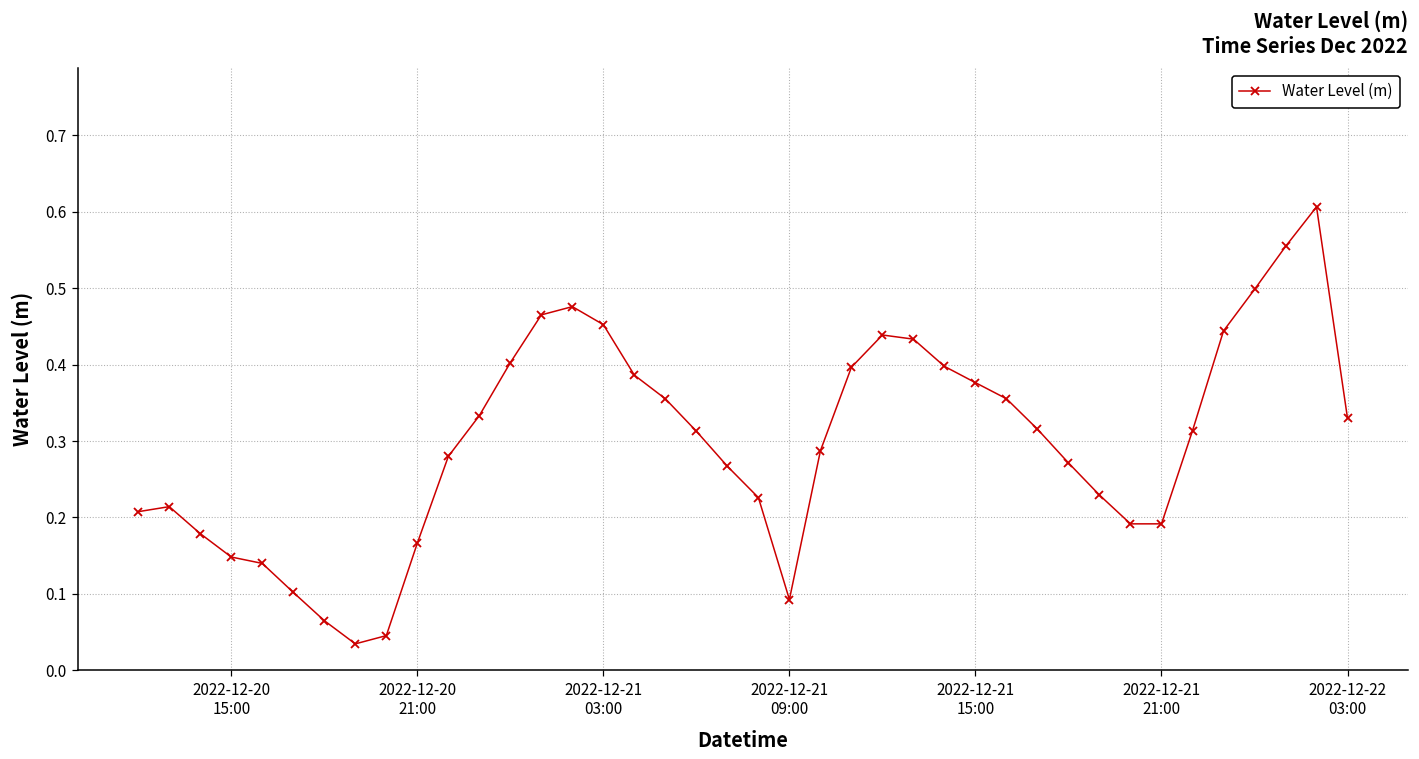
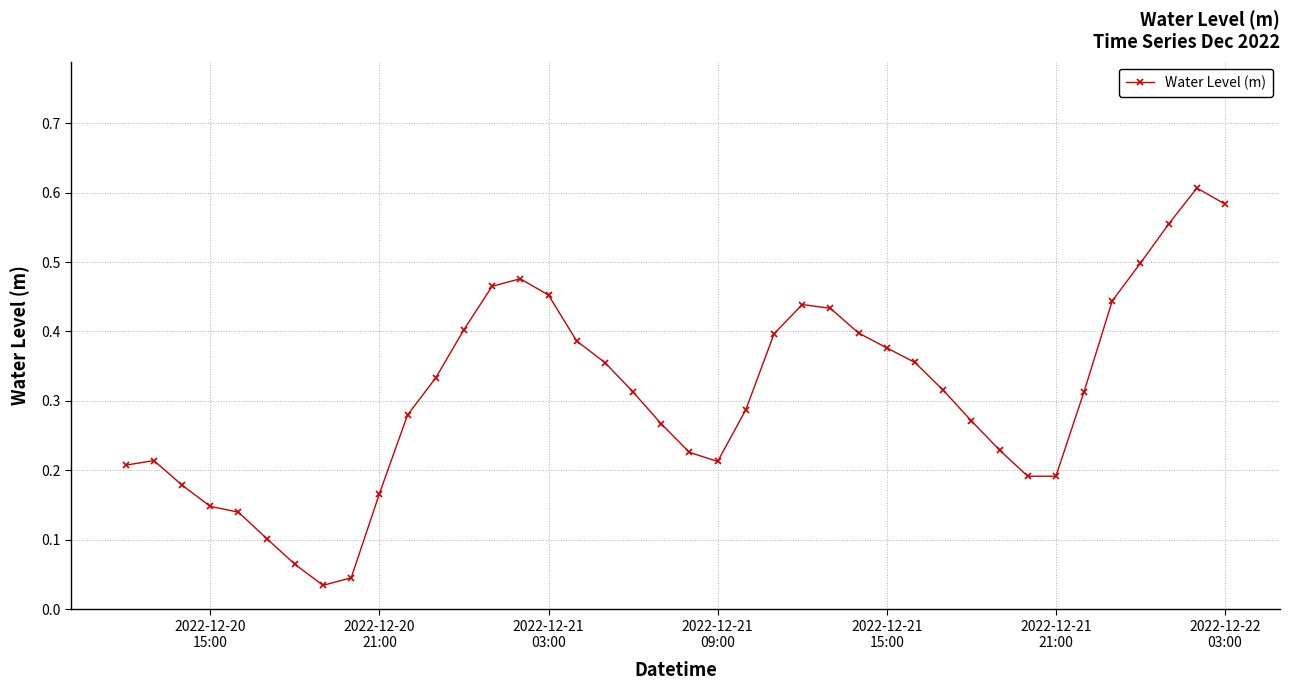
2022-12-21 09:00: 0.09 -> 0.21
2022-12-22 03:00: 0.33 -> 0.58
